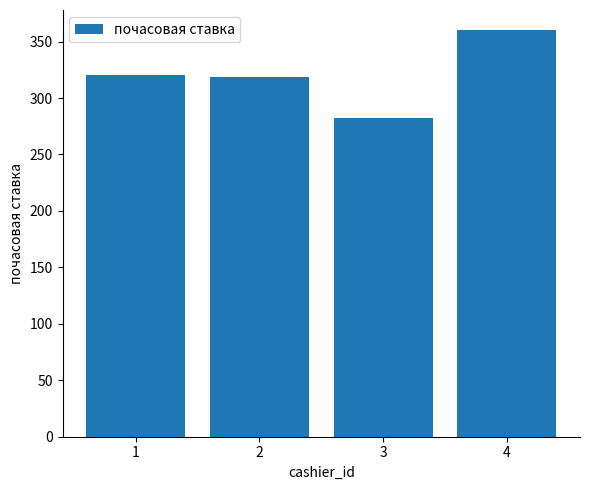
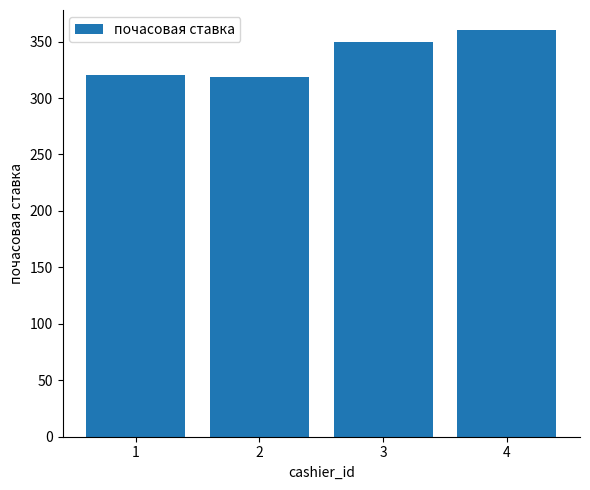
3: 282 -> 350
